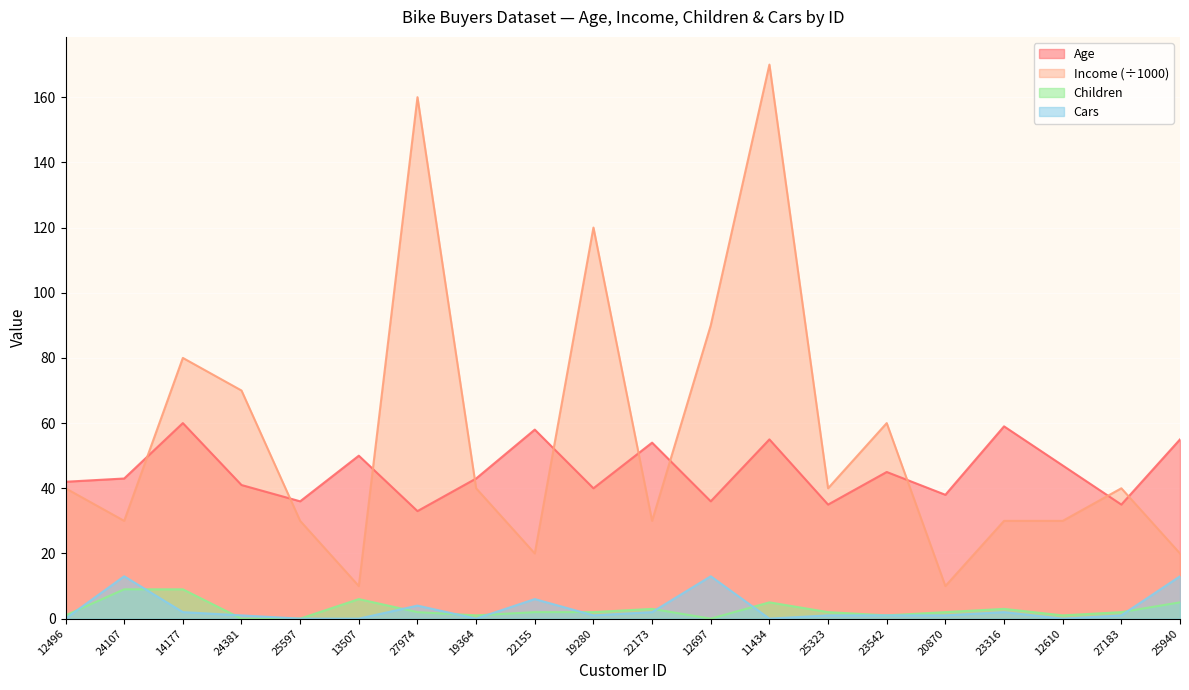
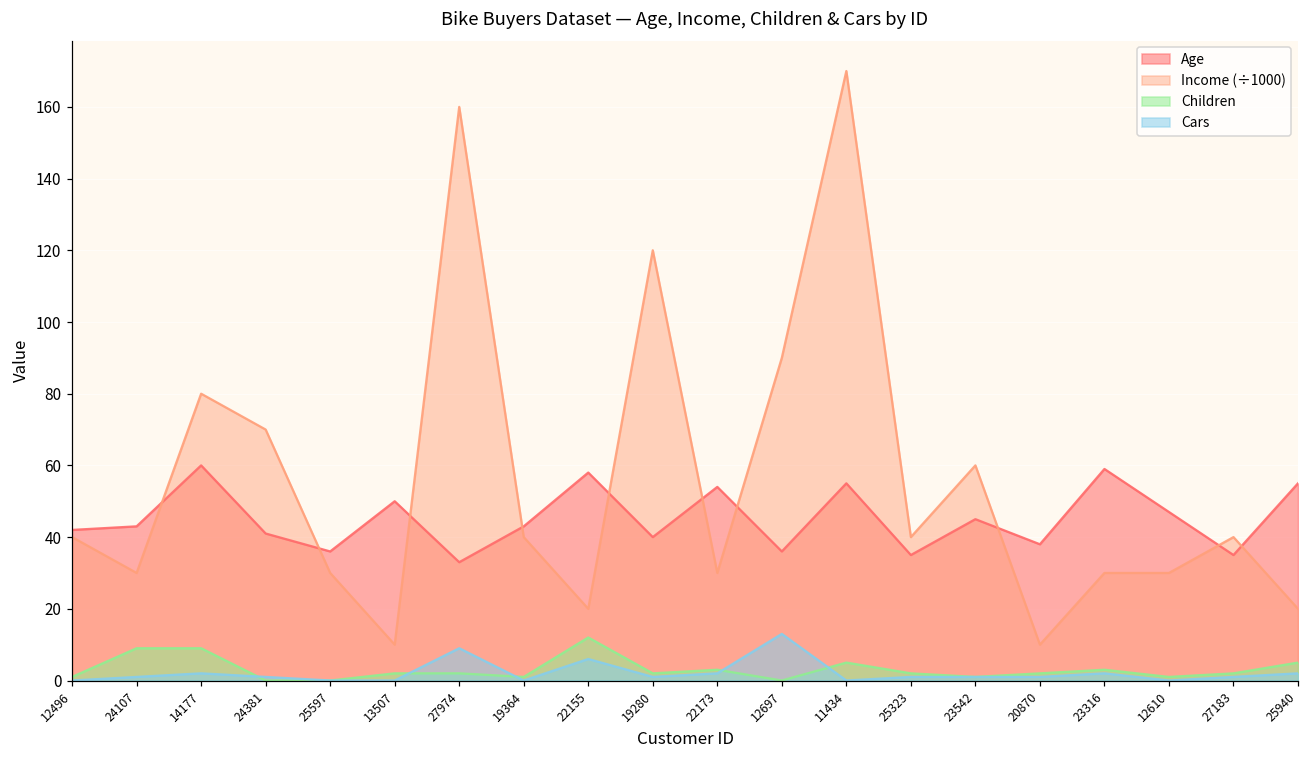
Cars, 24107: 13 -> 1
Children, 13507: 6 -> 2
Cars, 27974: 4 -> 9
Children, 22155: 2 -> 12
Cars, 25940: 13 -> 2
